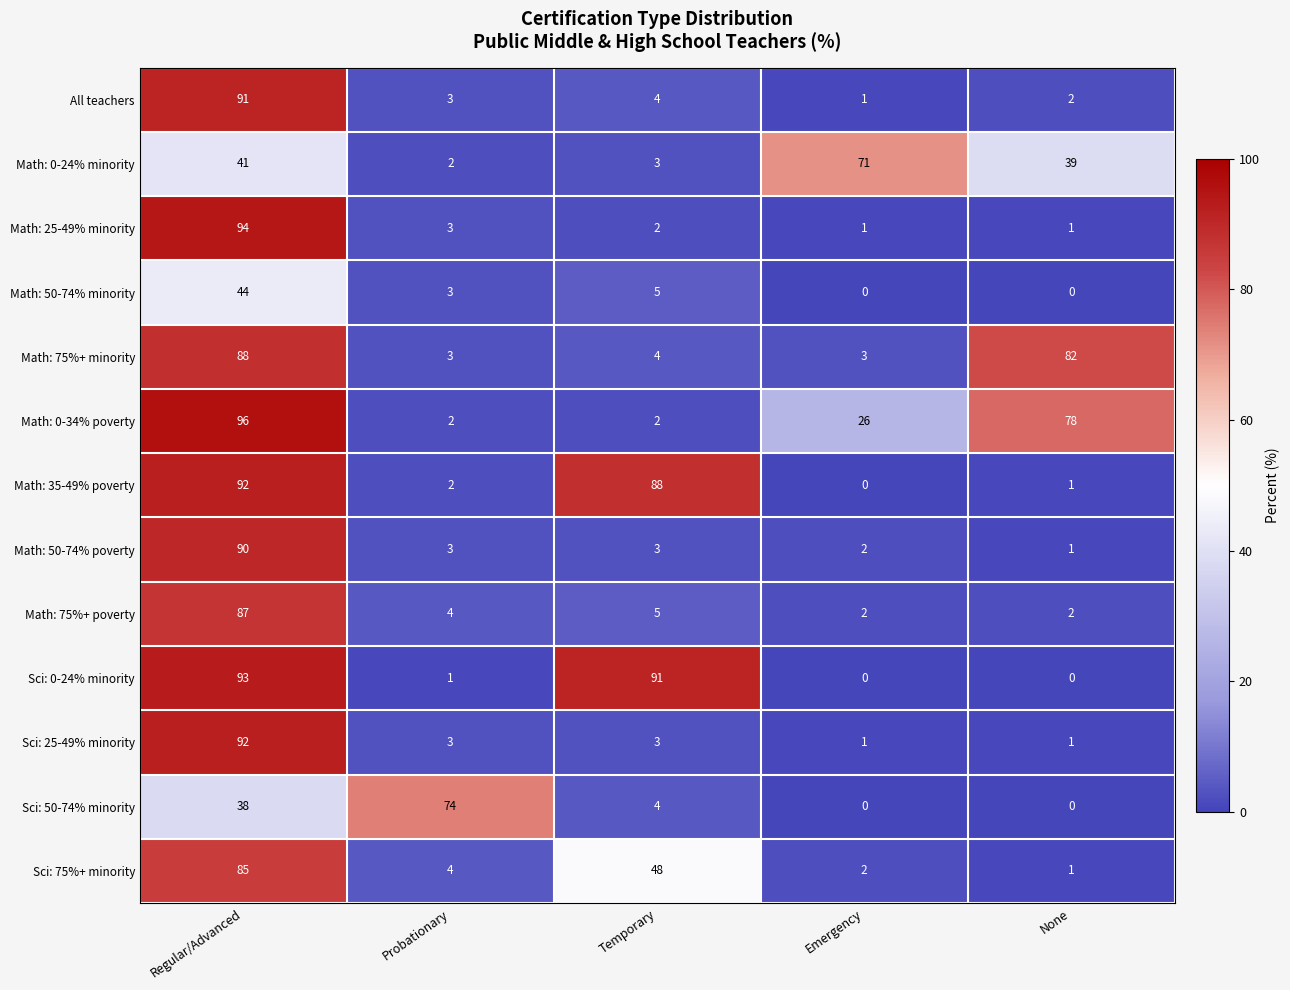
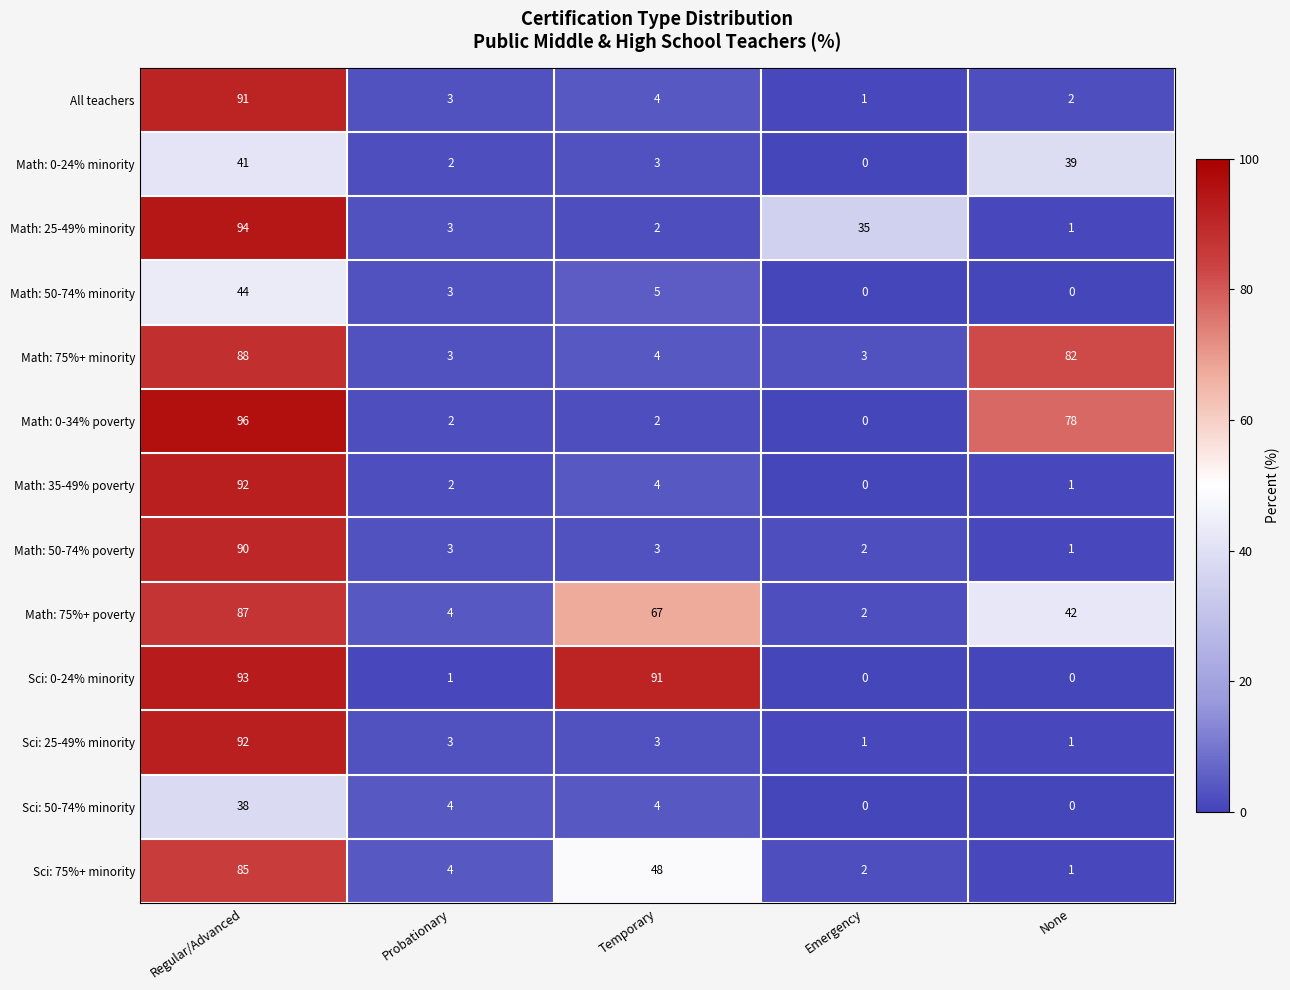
Math: 0-24% minority, Emergency: 71 -> 0
Math: 25-49% minority, Emergency: 1 -> 35
Math: 0-34% poverty, Emergency: 26 -> 0
Math: 35-49% poverty, Temporary: 88 -> 4
Math: 75%+ poverty, Temporary: 5 -> 67
Math: 75%+ poverty, None: 2 -> 42
Sci: 50-74% minority, Probationary: 74 -> 4
